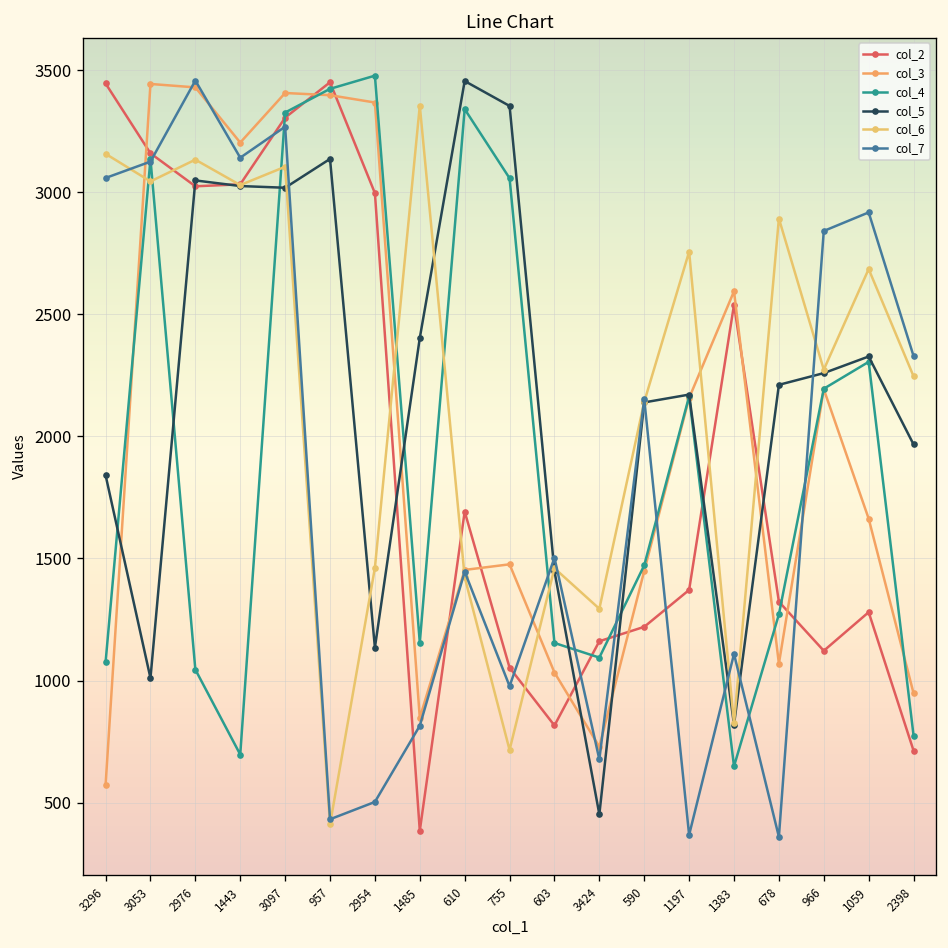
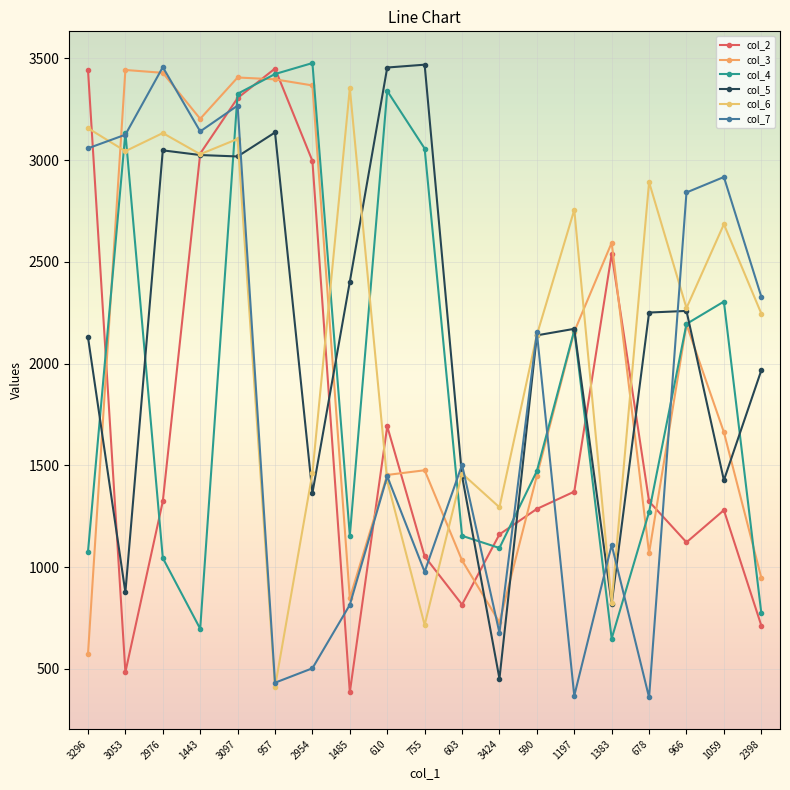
col_5, 3296: 1840 -> 2130
col_2, 3053: 3160 -> 480
col_5, 3053: 1010 -> 880
col_2, 2976: 3020 -> 1320
col_5, 2954: 1140 -> 1360
col_5, 755: 3350 -> 3470
col_2, 590: 1220 -> 1290
col_5, 678: 2210 -> 2250
col_5, 1059: 2330 -> 1430
